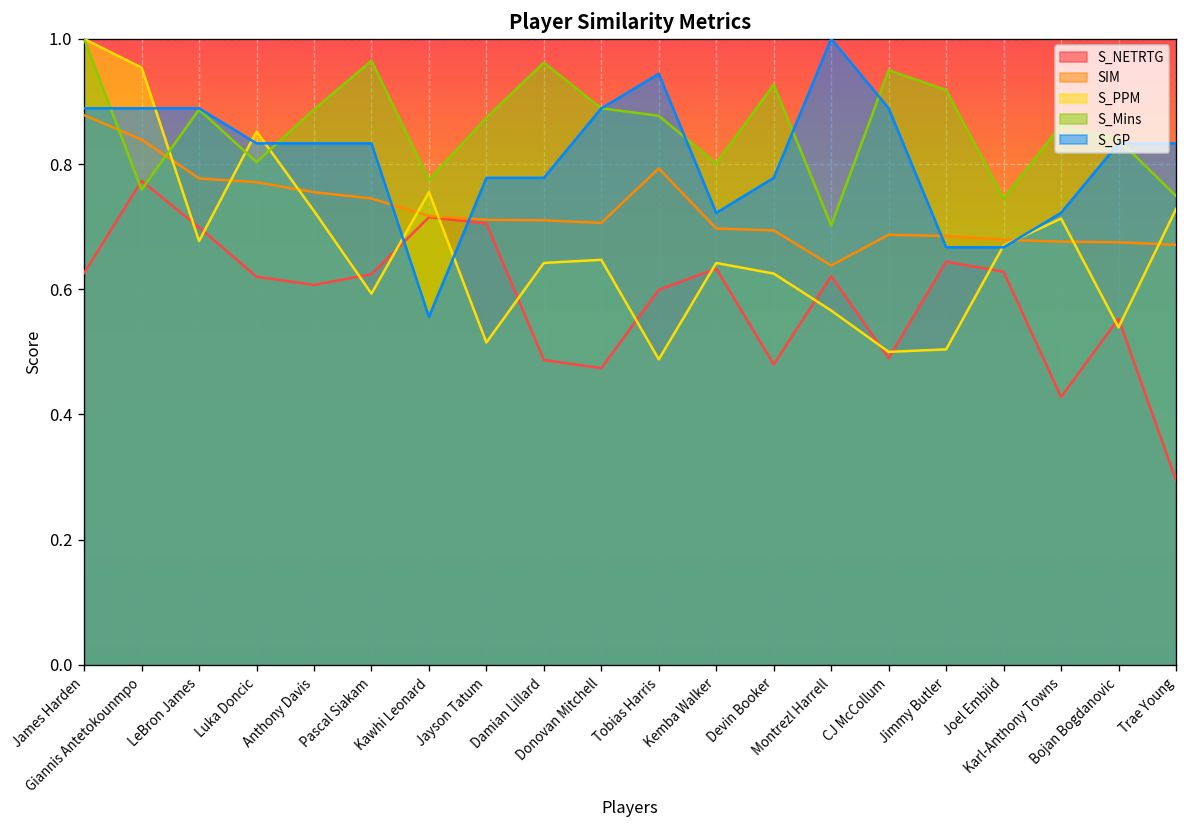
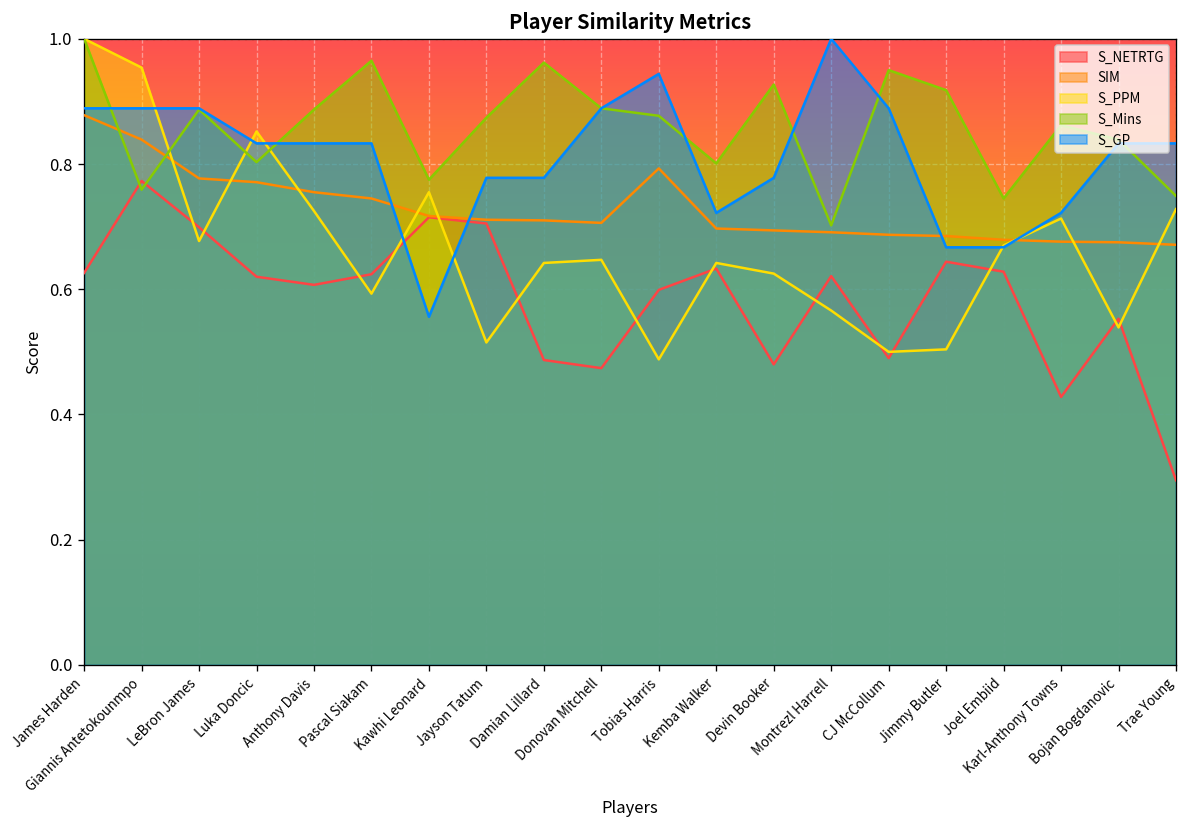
SIM, Montrezl Harrell: 0.64 -> 0.69
